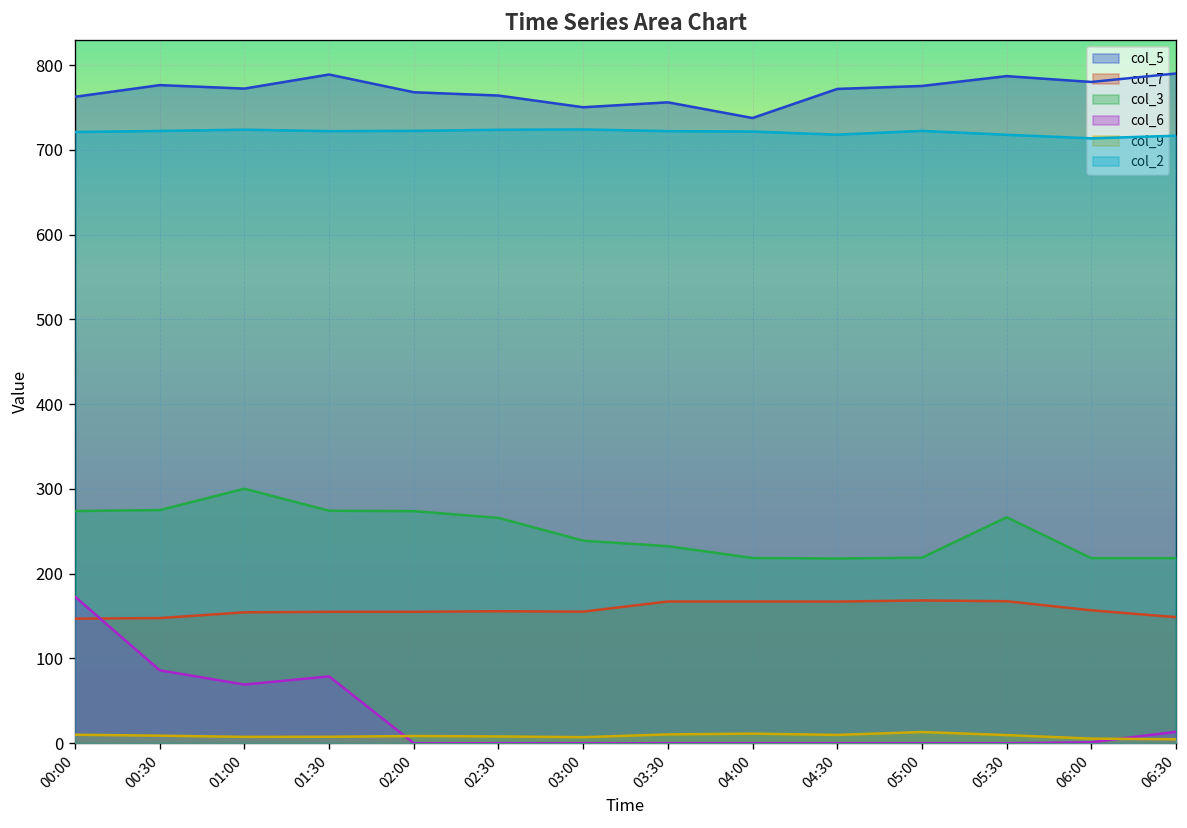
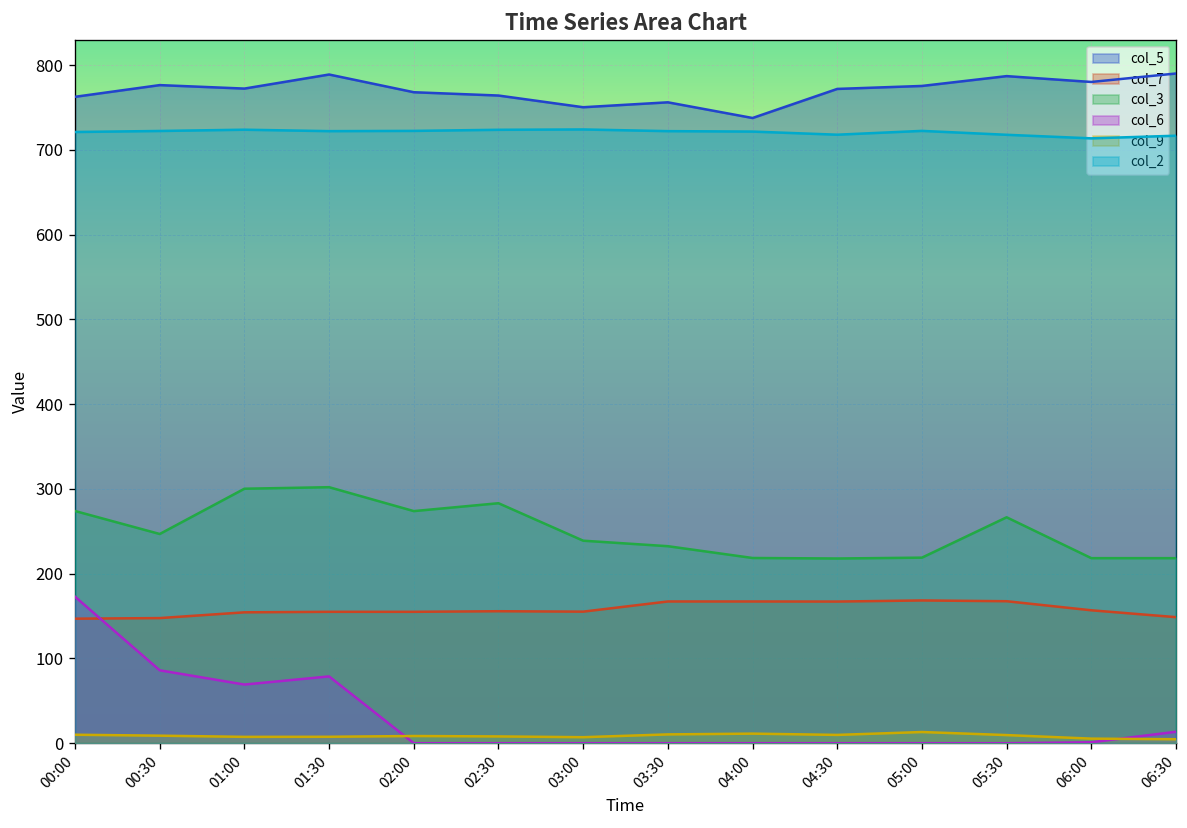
col_3, 00:30: 280 -> 250
col_3, 01:30: 270 -> 300
col_3, 02:30: 270 -> 280
